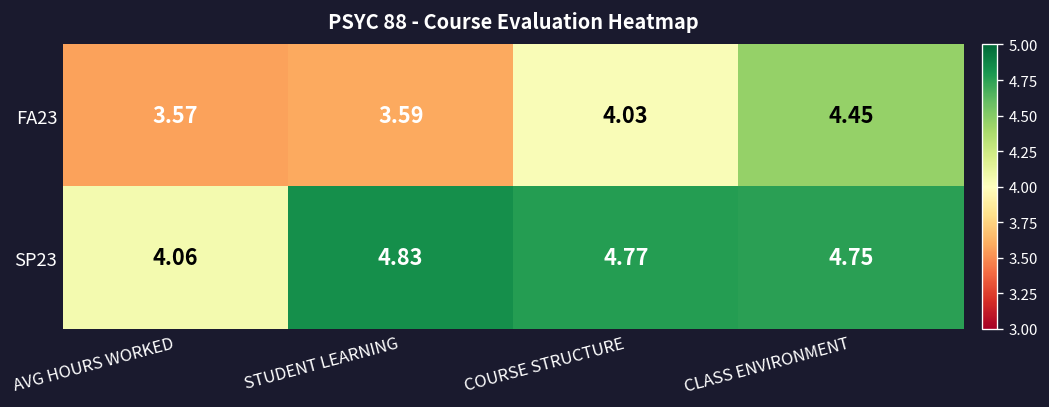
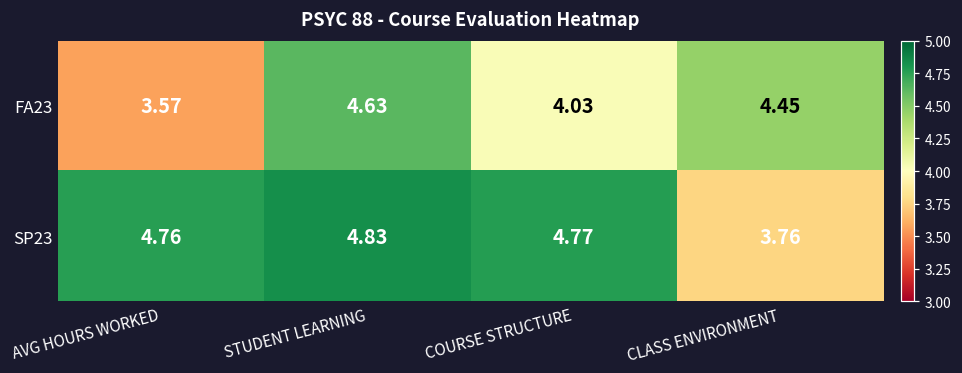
FA23, STUDENT LEARNING: 3.59 -> 4.63
SP23, AVG HOURS WORKED: 4.06 -> 4.76
SP23, CLASS ENVIRONMENT: 4.75 -> 3.76
